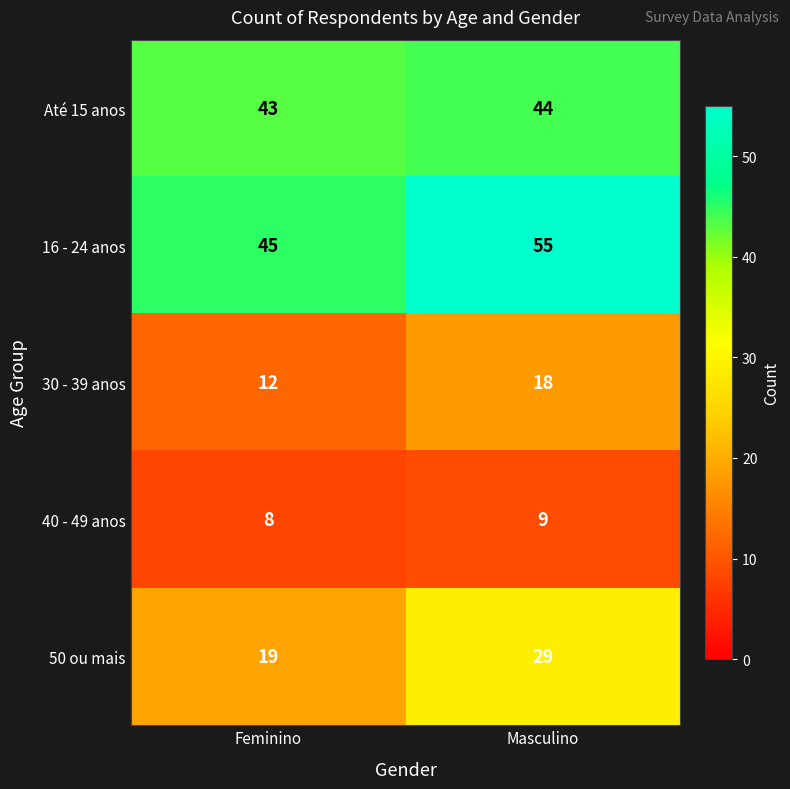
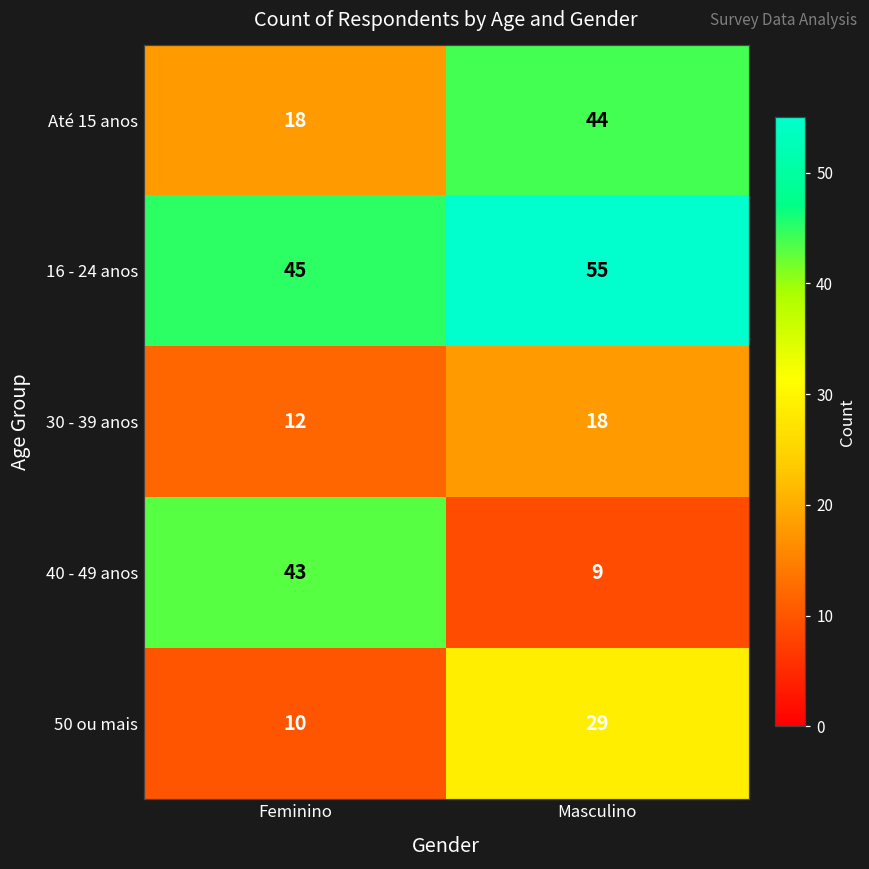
Até 15 anos, Feminino: 43 -> 18
40 - 49 anos, Feminino: 8 -> 43
50 ou mais, Feminino: 19 -> 10
